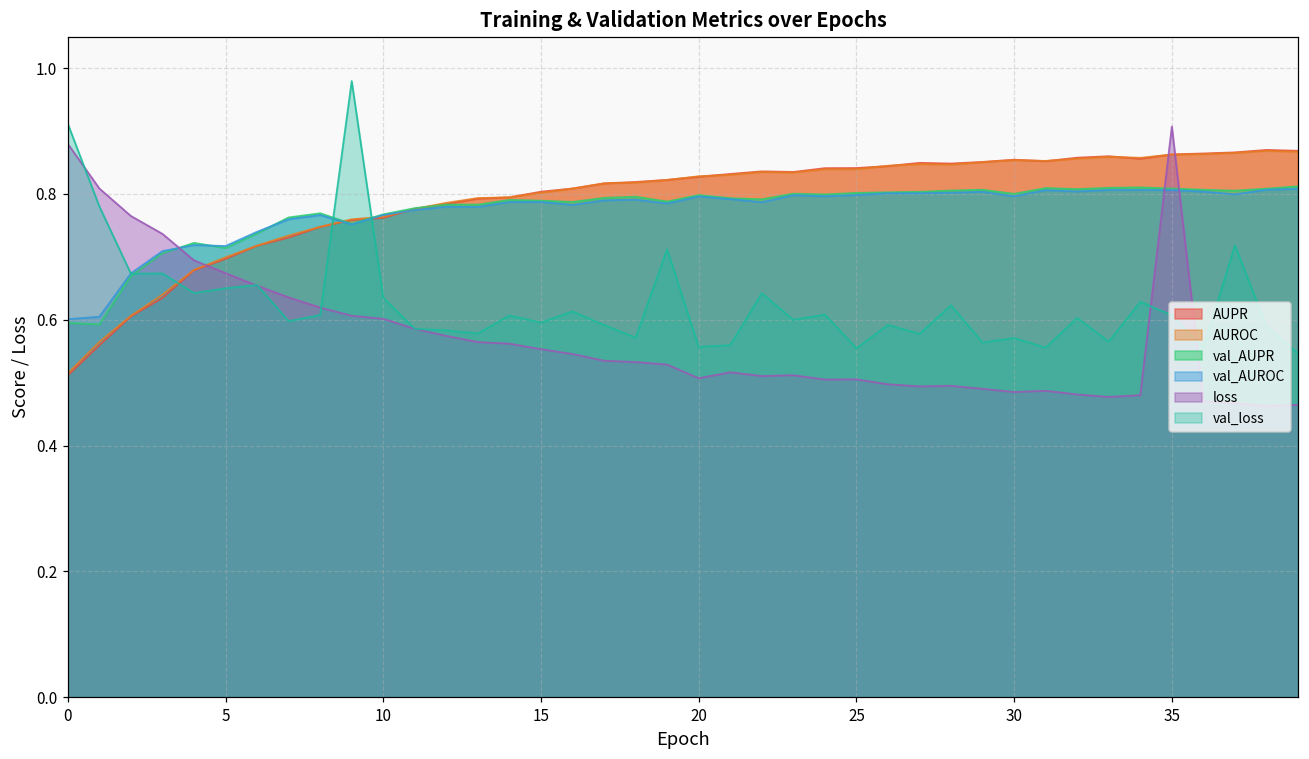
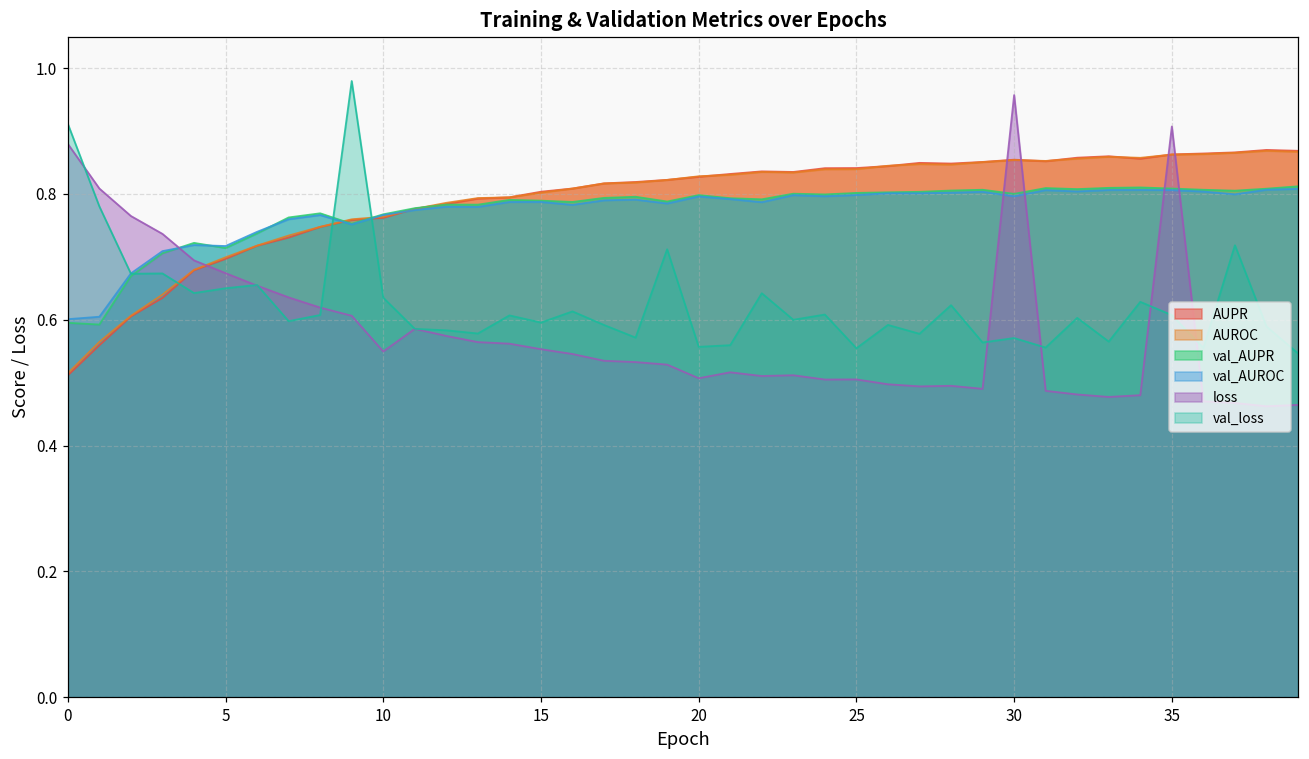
loss, 10: 0.60 -> 0.55
loss, 30: 0.48 -> 0.96
